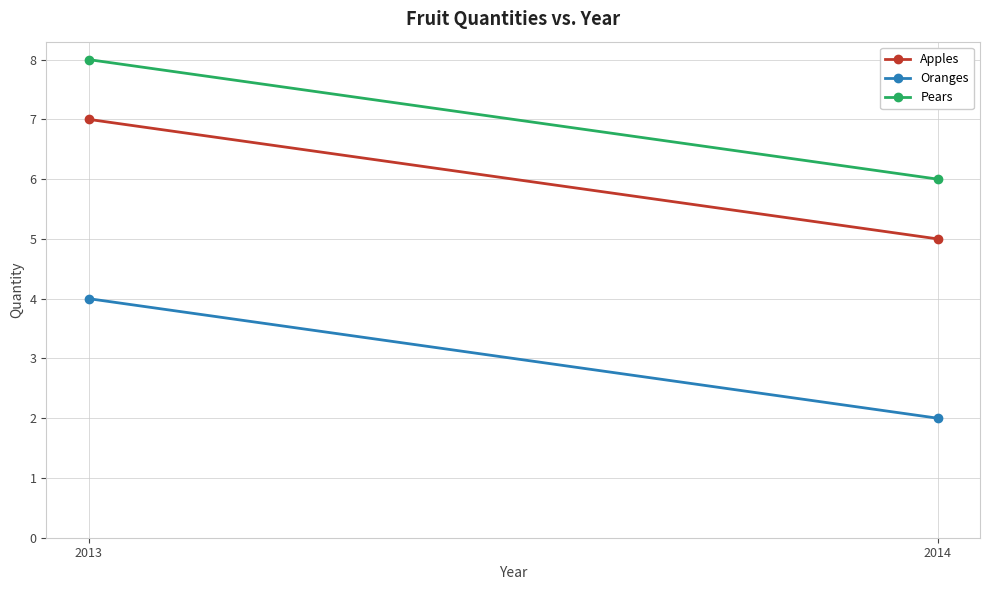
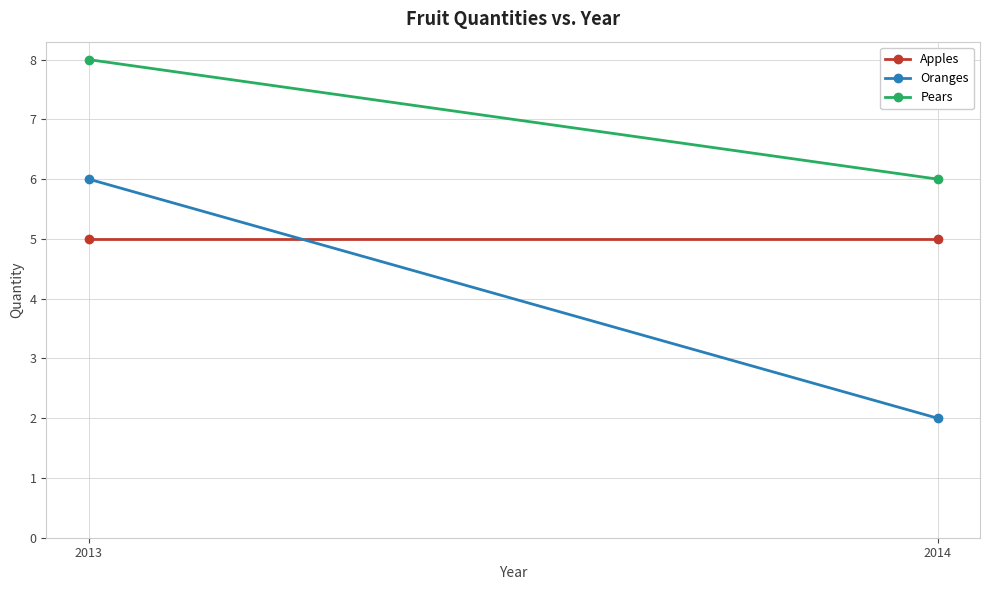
Apples, 2013: 7 -> 5
Oranges, 2013: 4 -> 6
